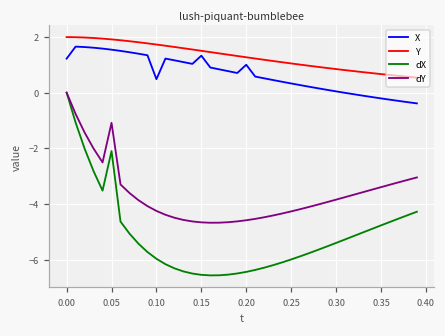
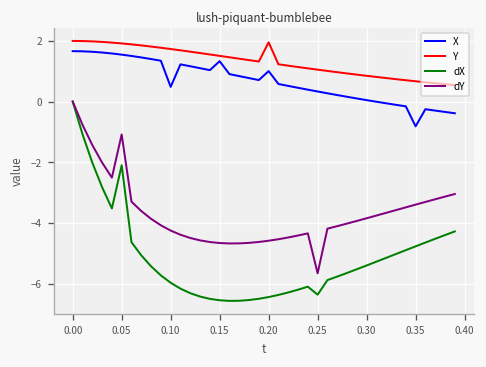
X, 0.00: 1.2 -> 1.7
Y, 0.20: 1.3 -> 2.0
dX, 0.25: -6.0 -> -6.4
dY, 0.25: -4.3 -> -5.7
X, 0.35: -0.2 -> -0.8
